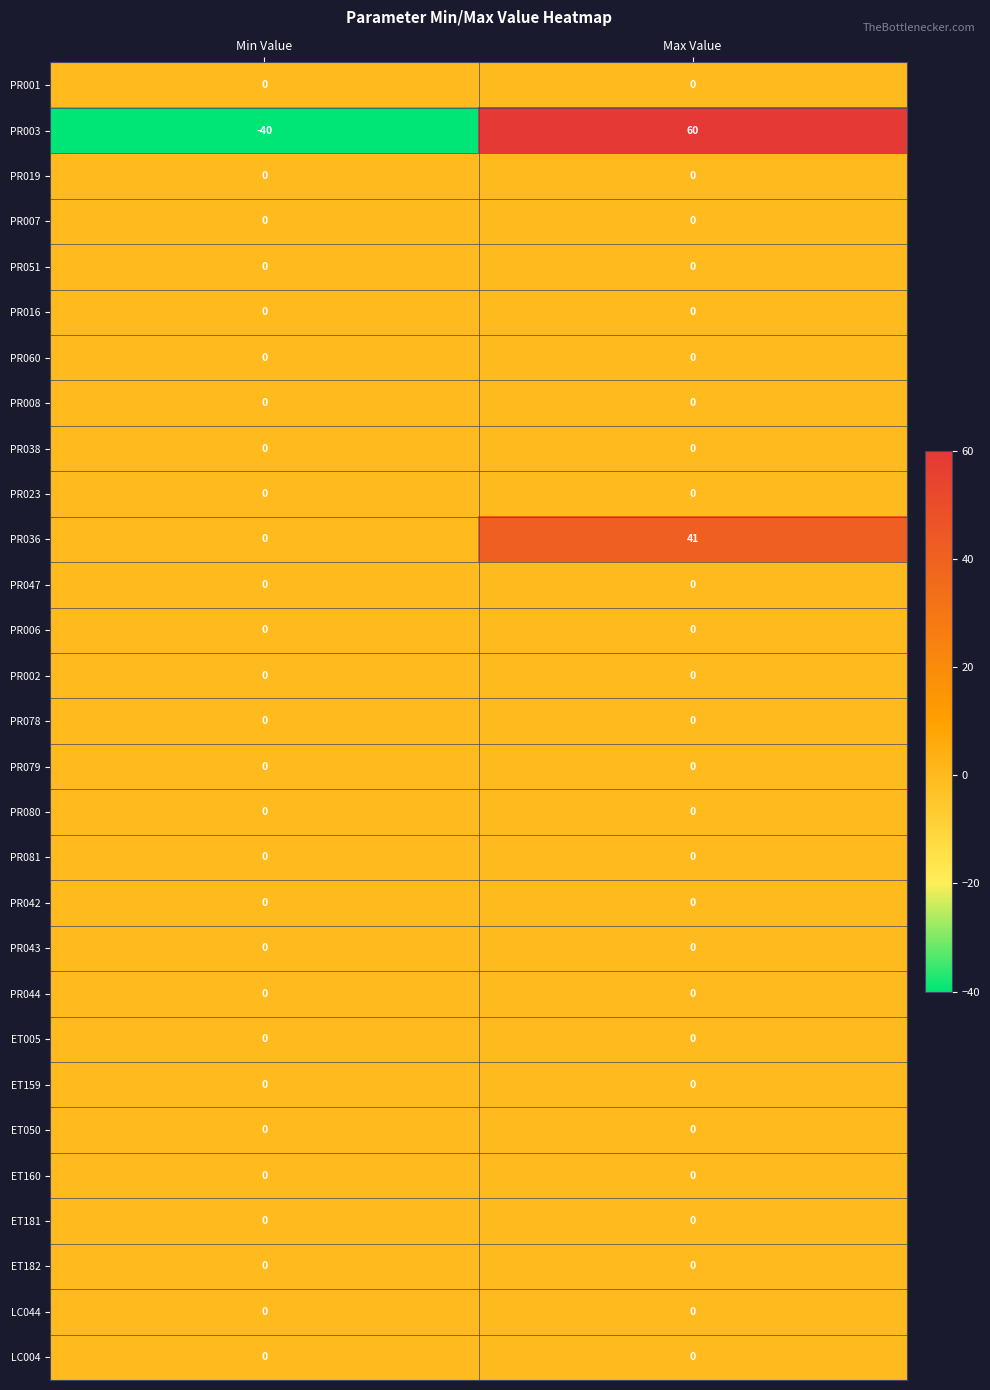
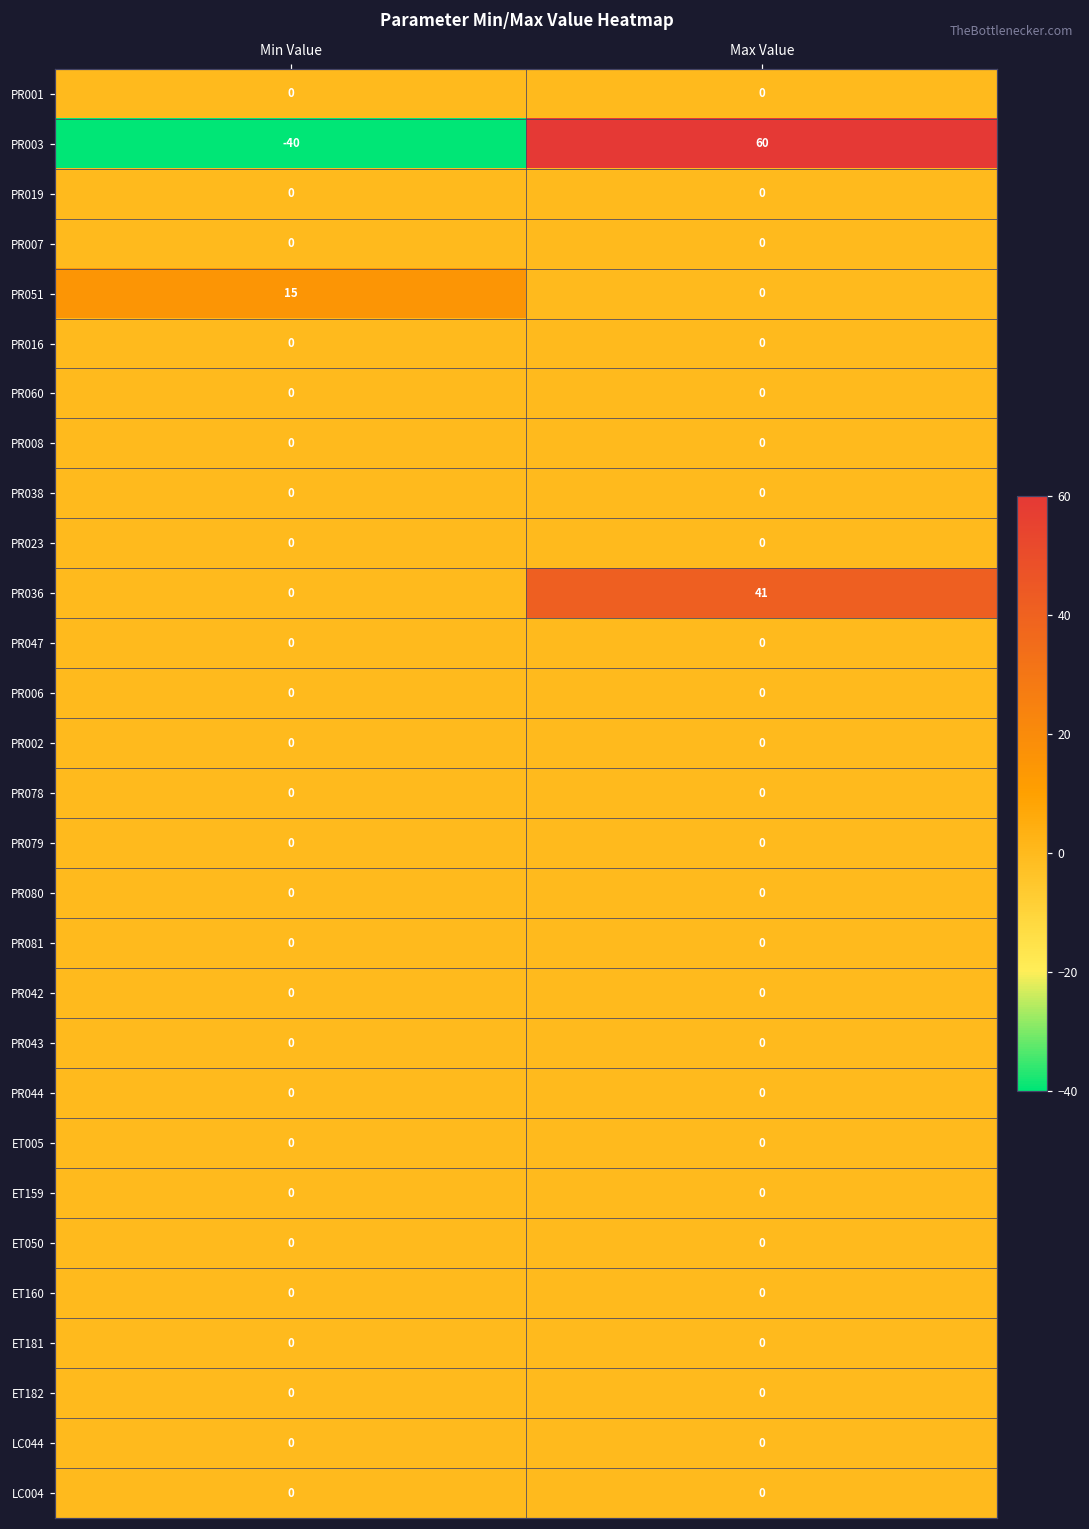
PR051, Min Value: 0 -> 15
